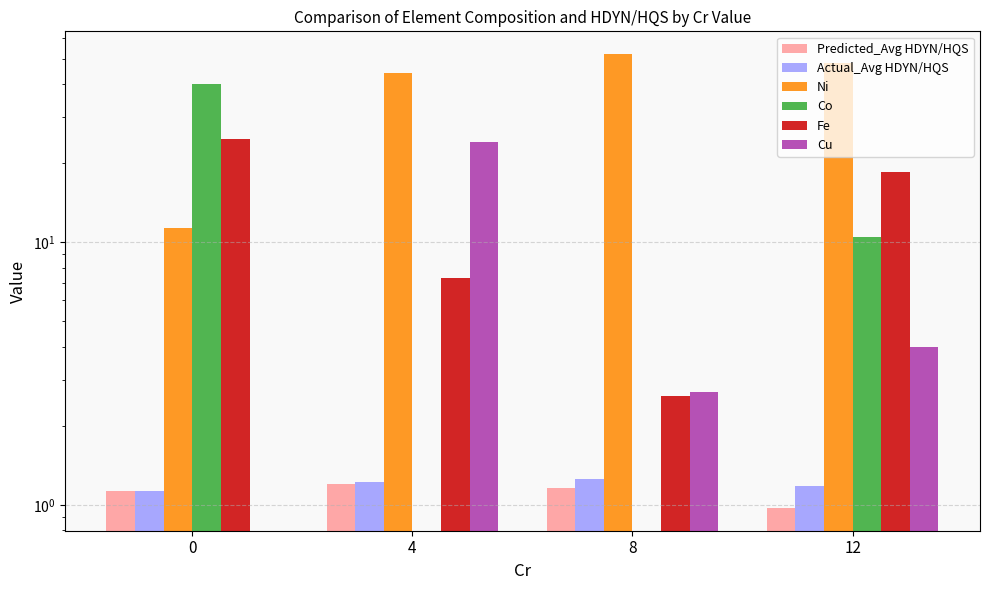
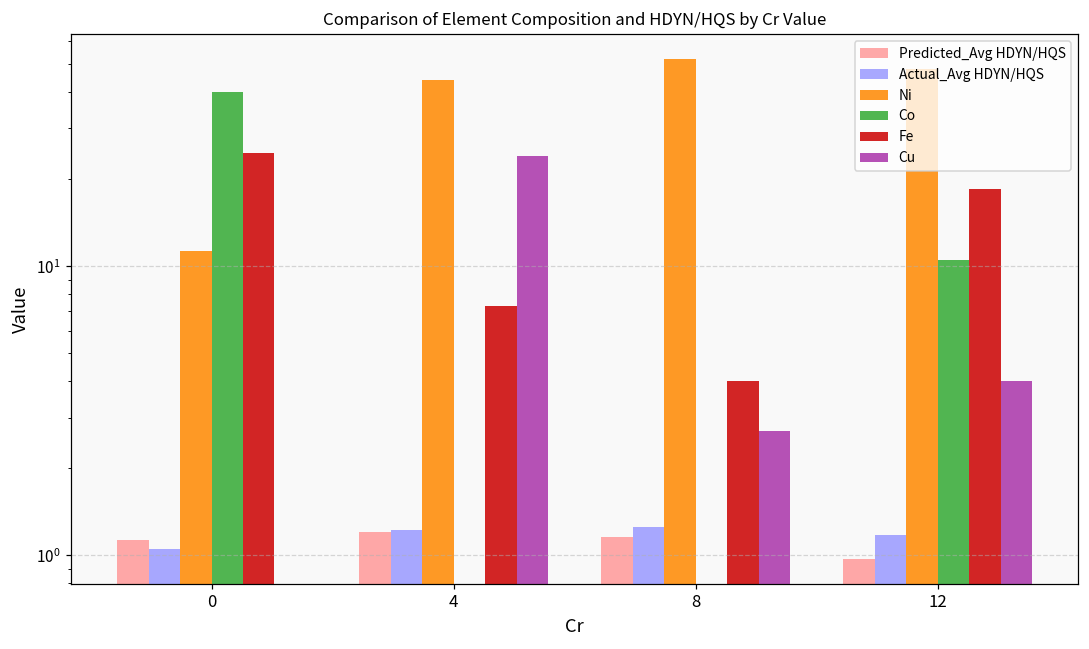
Actual_Avg HDYN/HQS, 0: 1.13 -> 1.05
Fe, 8: 2.6 -> 4.0
